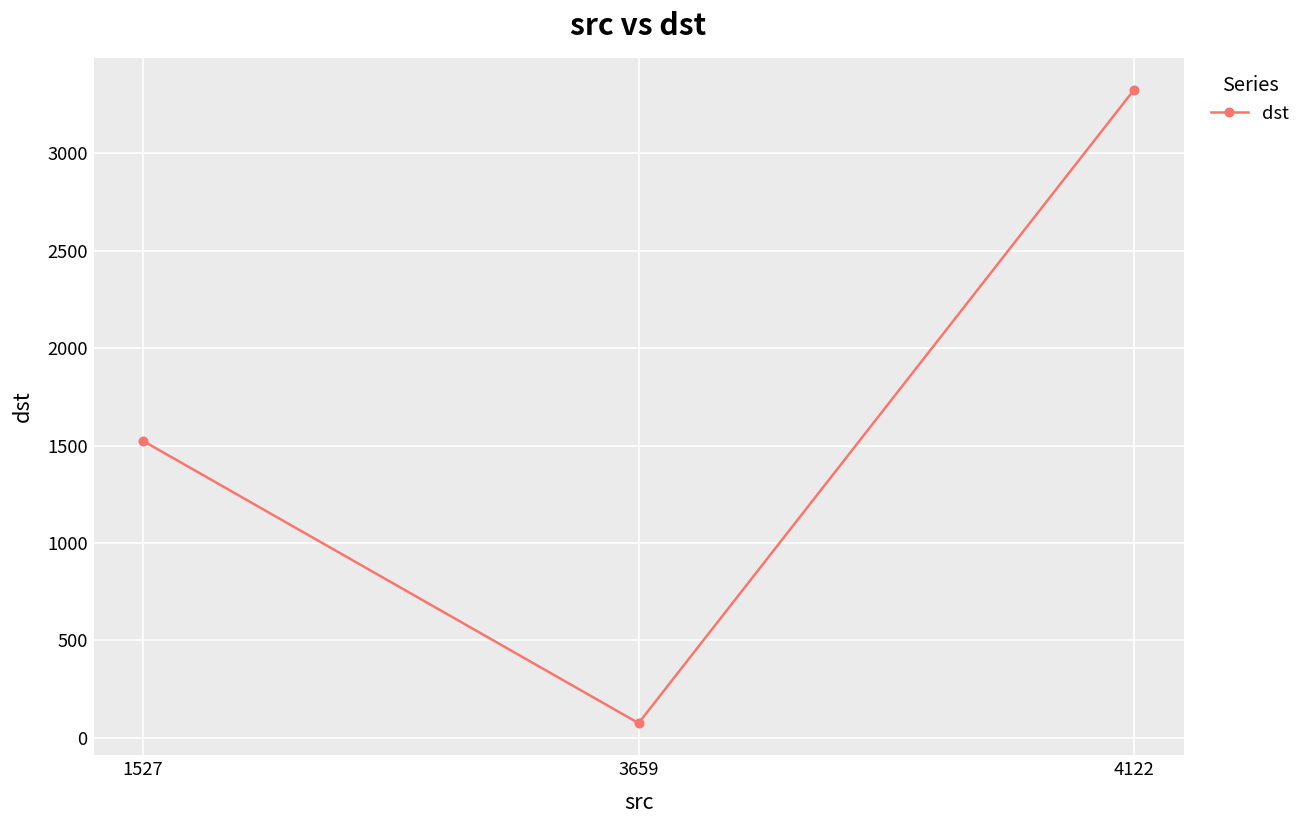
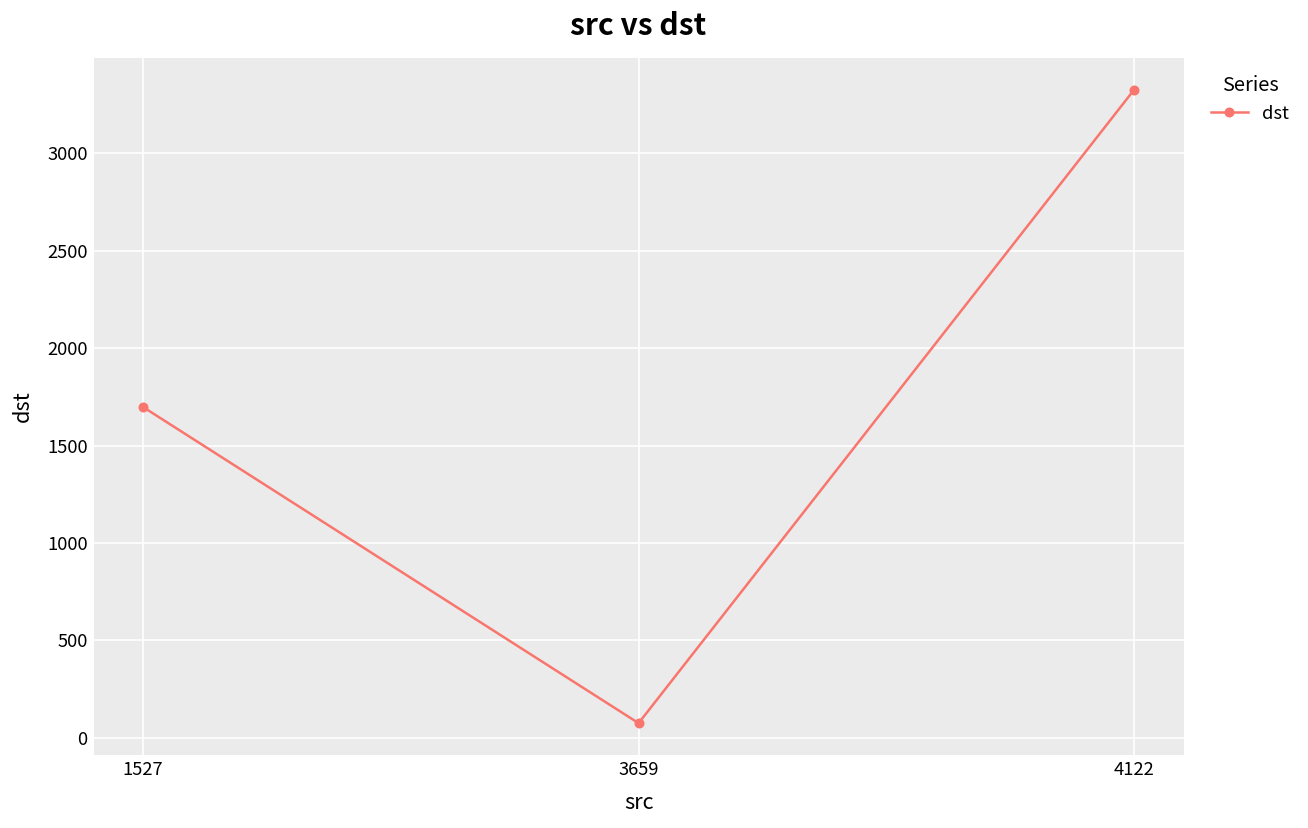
1527: 1520 -> 1700
